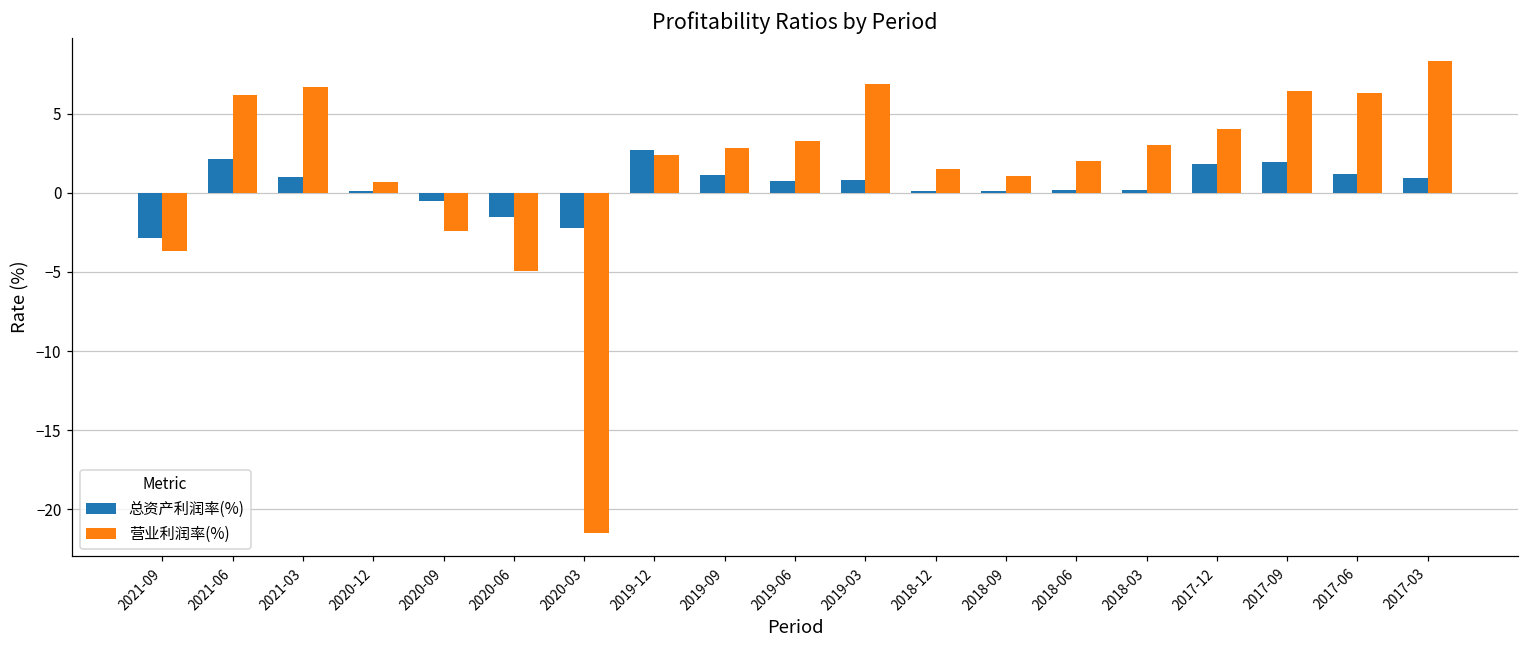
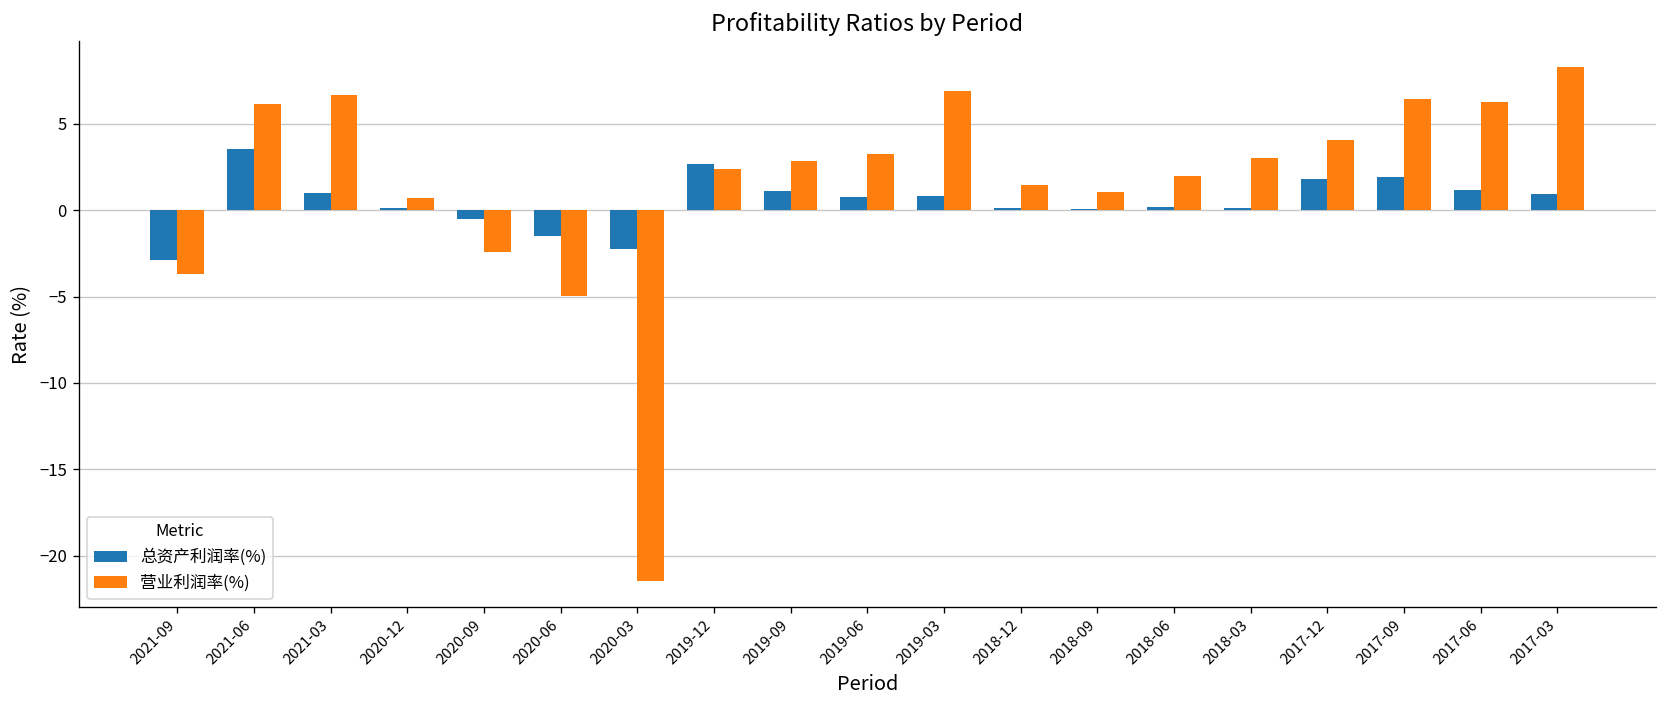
总资产利润率(%), 2021-06: 2.1 -> 3.5
